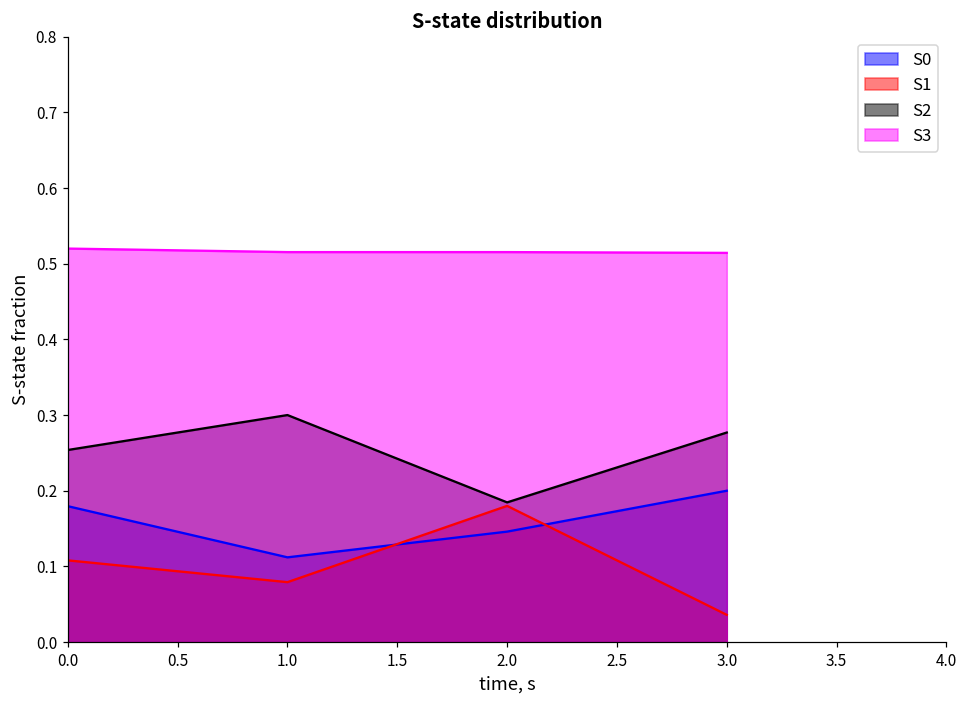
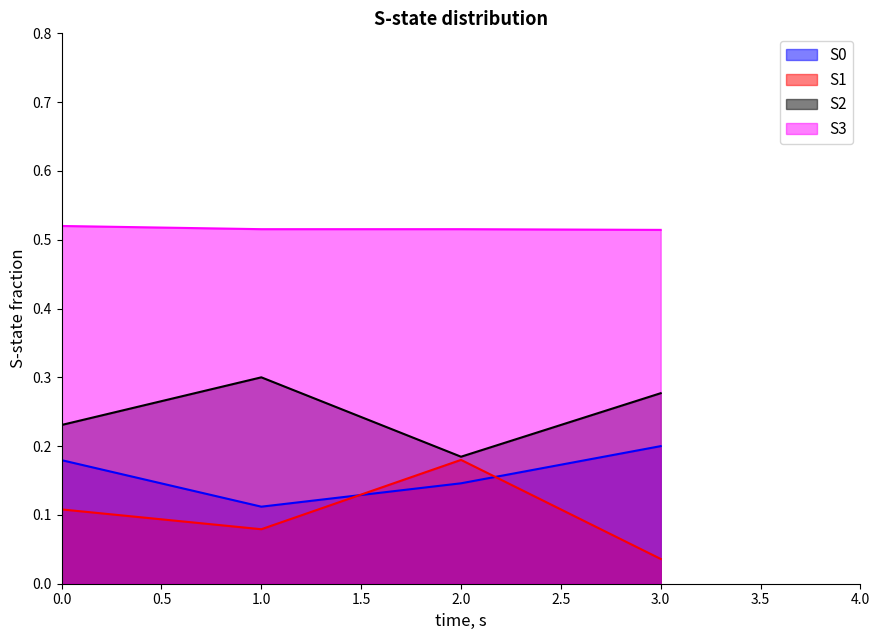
S2, 0.0: 0.25 -> 0.23
